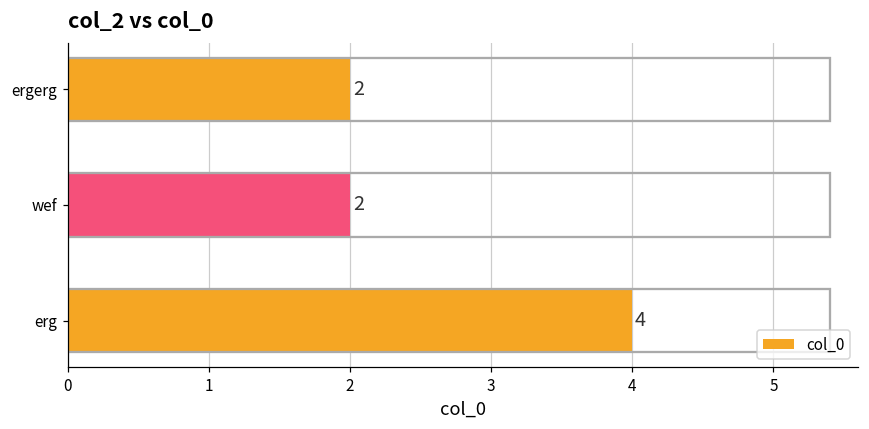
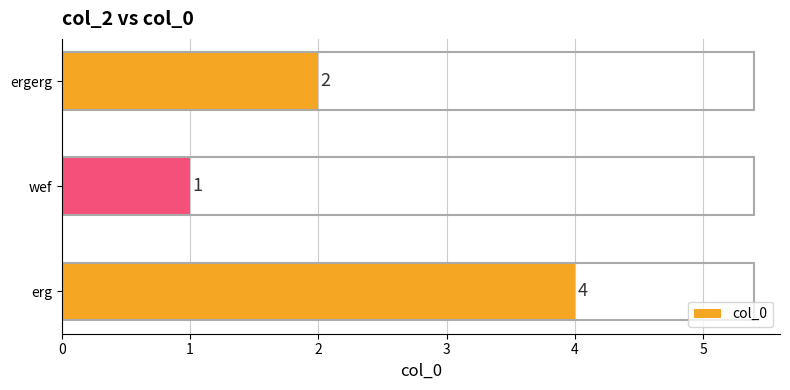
wef: 2 -> 1
